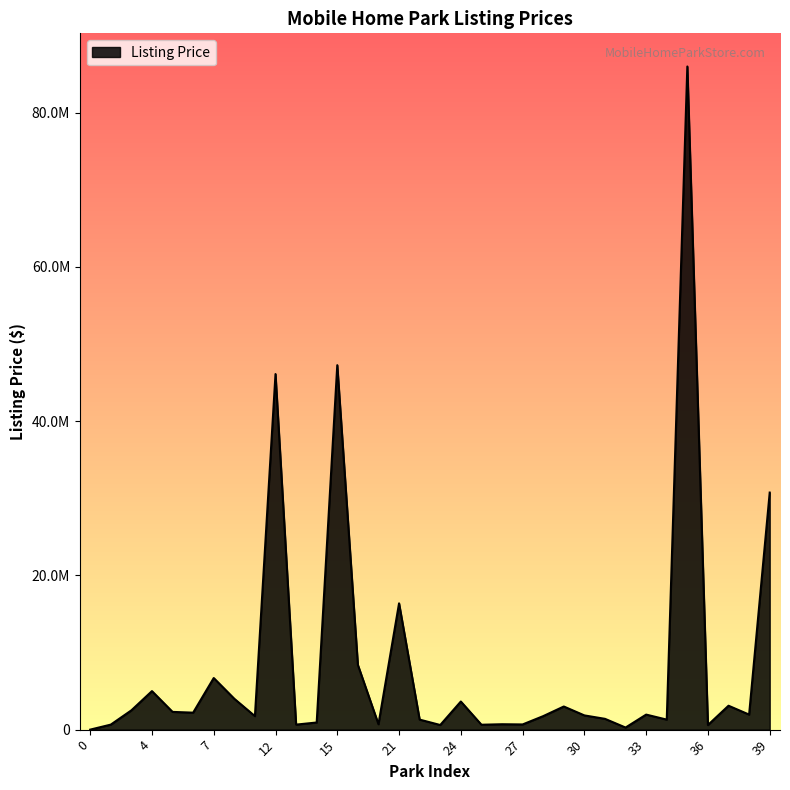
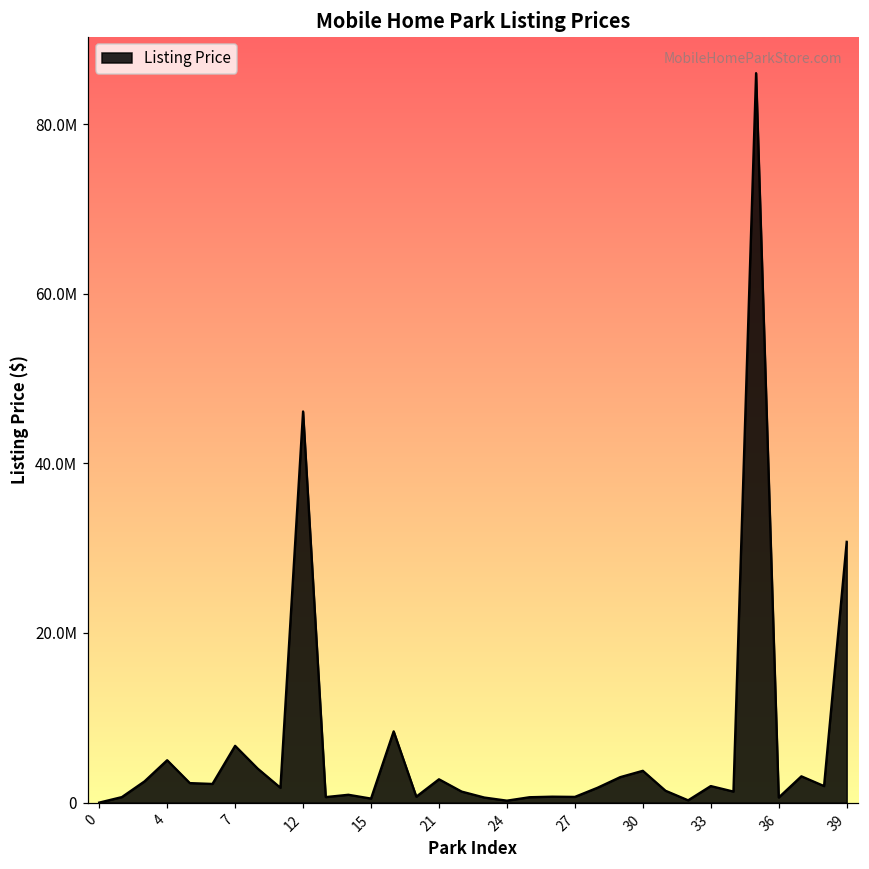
15: 47000000 -> 0
21: 16000000 -> 3000000
24: 4000000 -> 0
30: 2000000 -> 4000000
